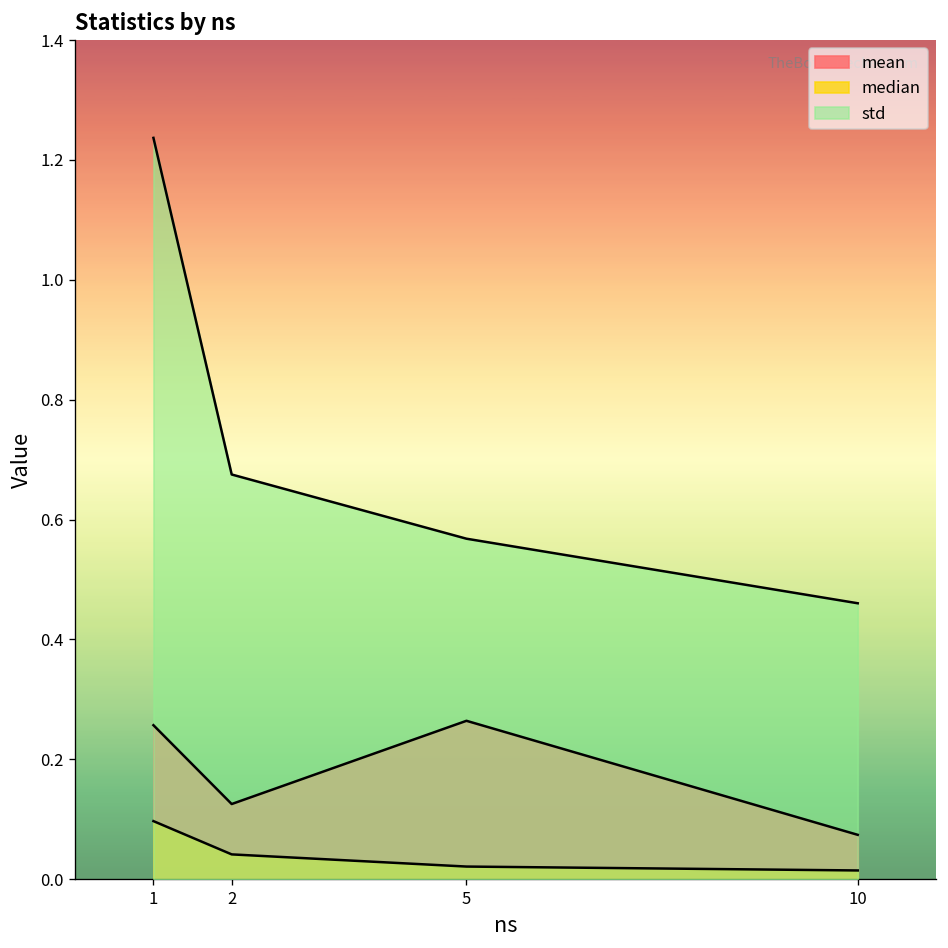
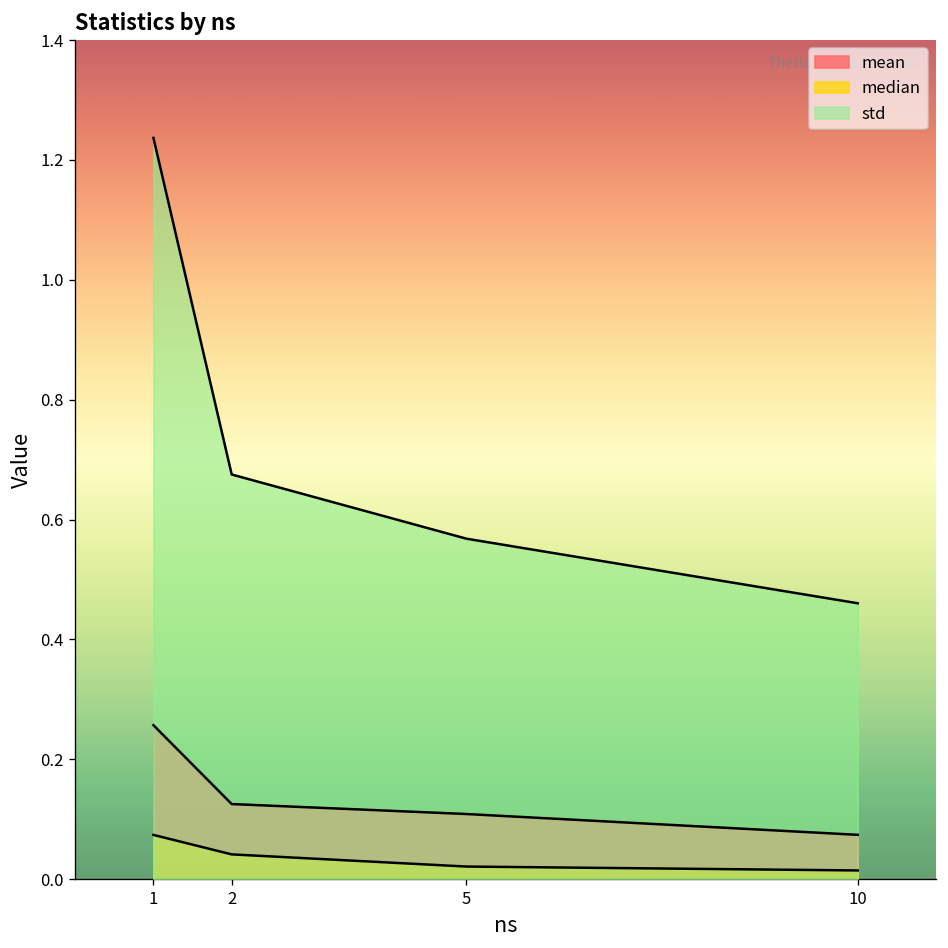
median, 1: 0.10 -> 0.07
mean, 5: 0.26 -> 0.11
